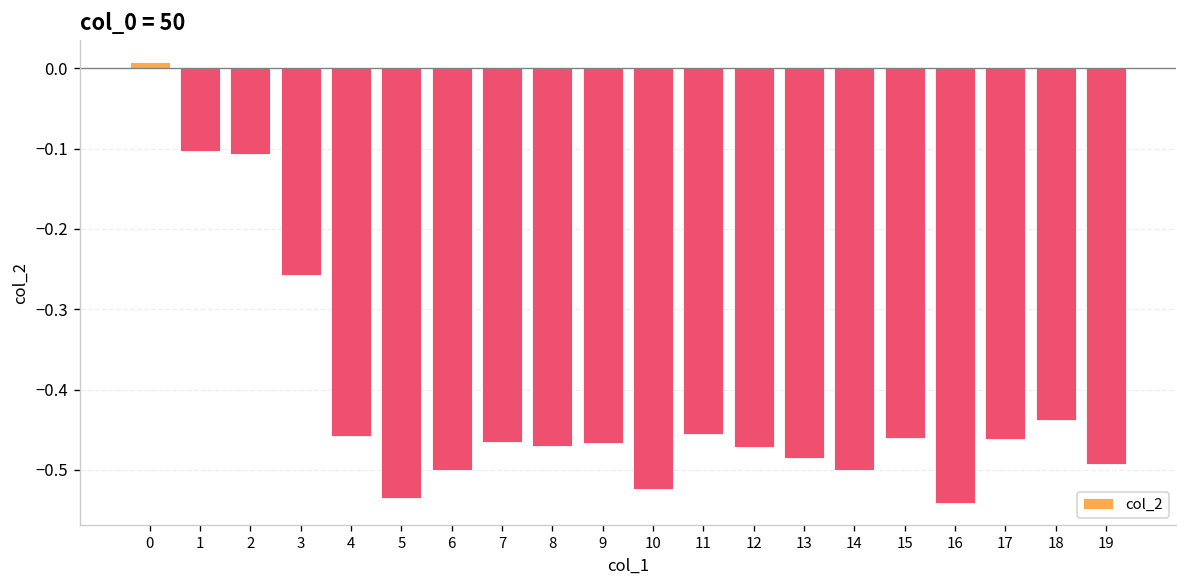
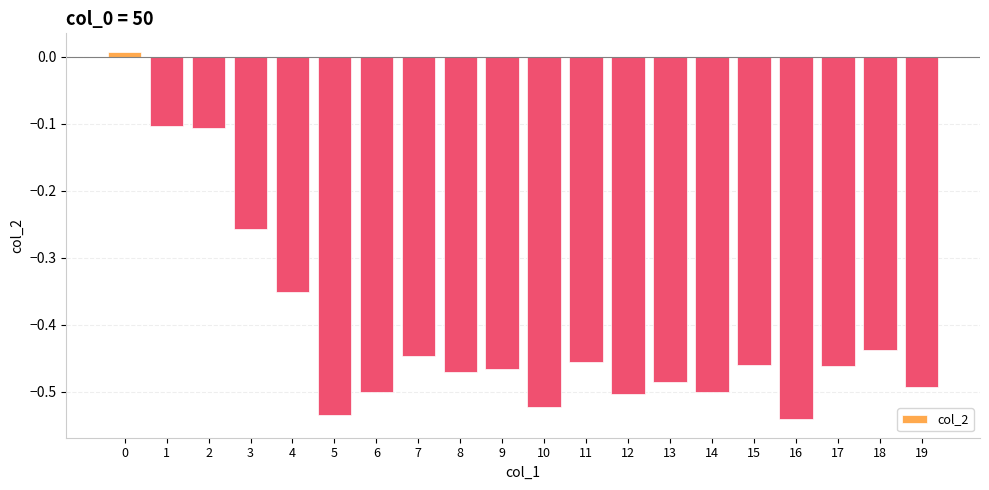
4: -0.46 -> -0.35
7: -0.47 -> -0.45
12: -0.47 -> -0.50
